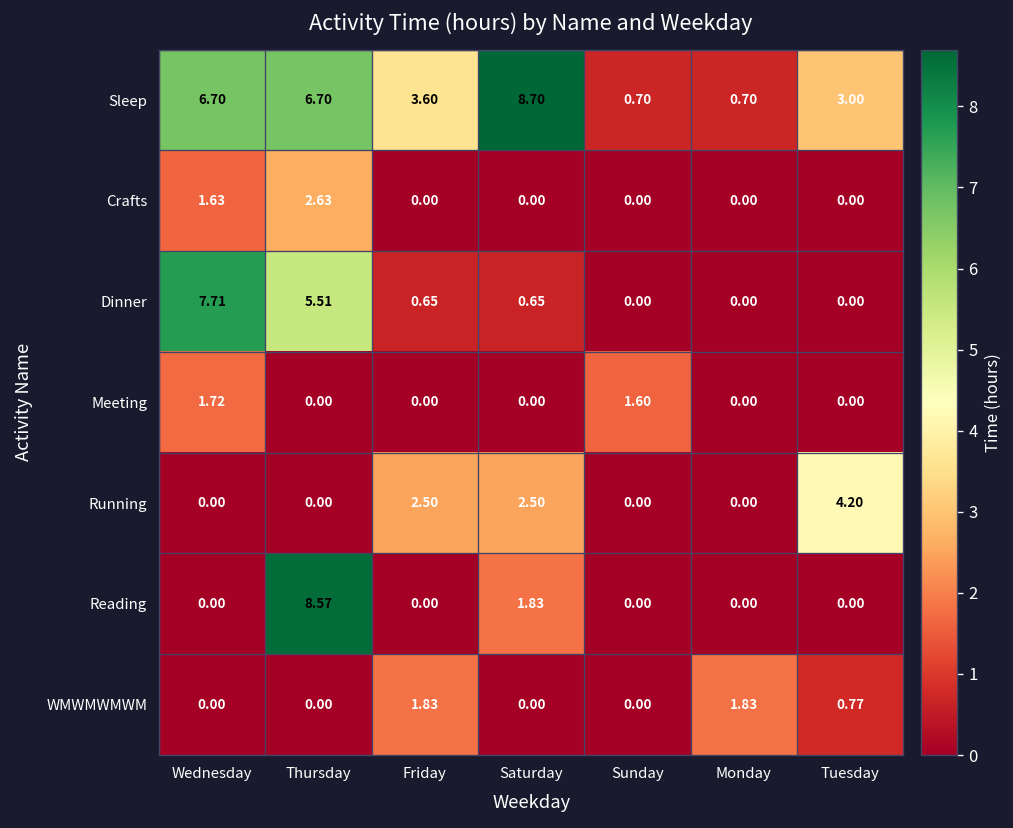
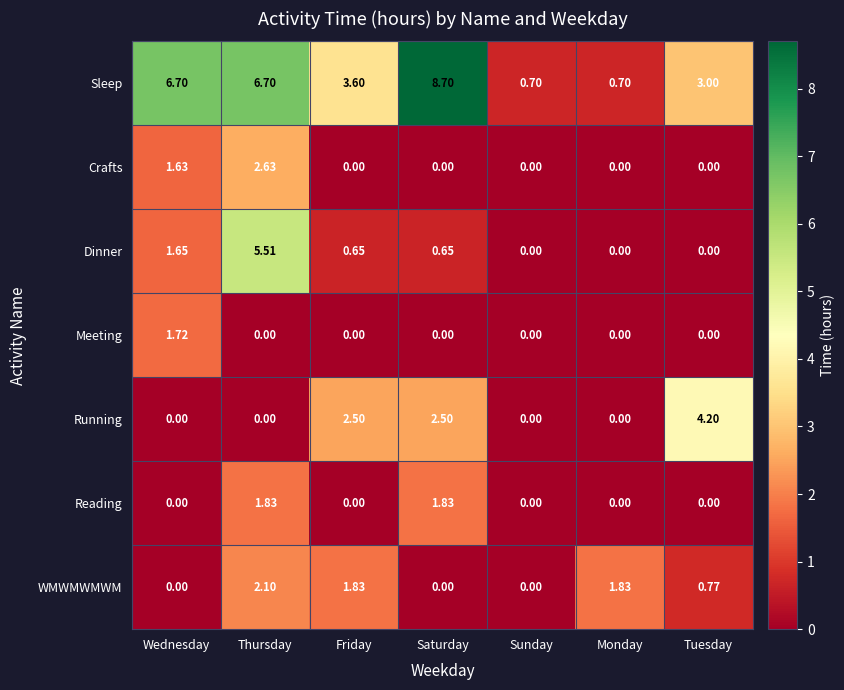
Dinner, Wednesday: 7.71 -> 1.65
Meeting, Sunday: 1.60 -> 0.00
Reading, Thursday: 8.57 -> 1.83
WMWMWMWM, Thursday: 0.00 -> 2.10
